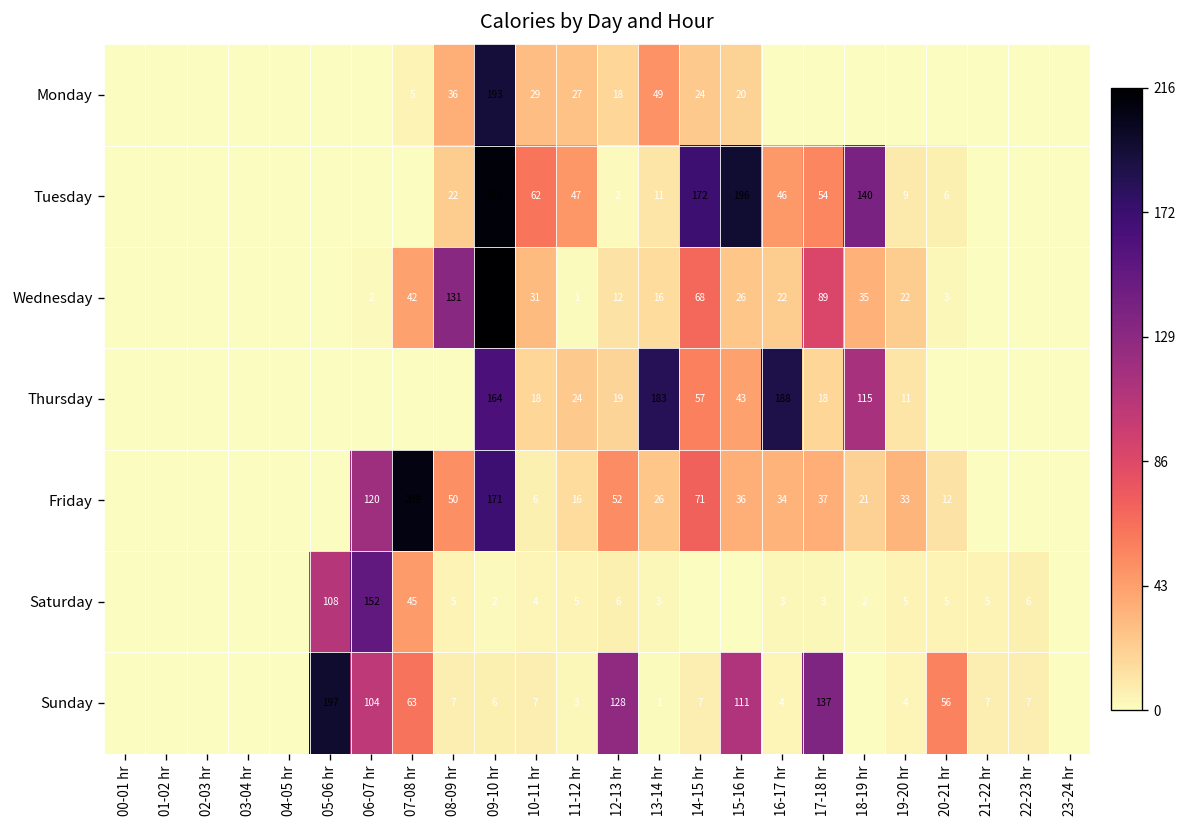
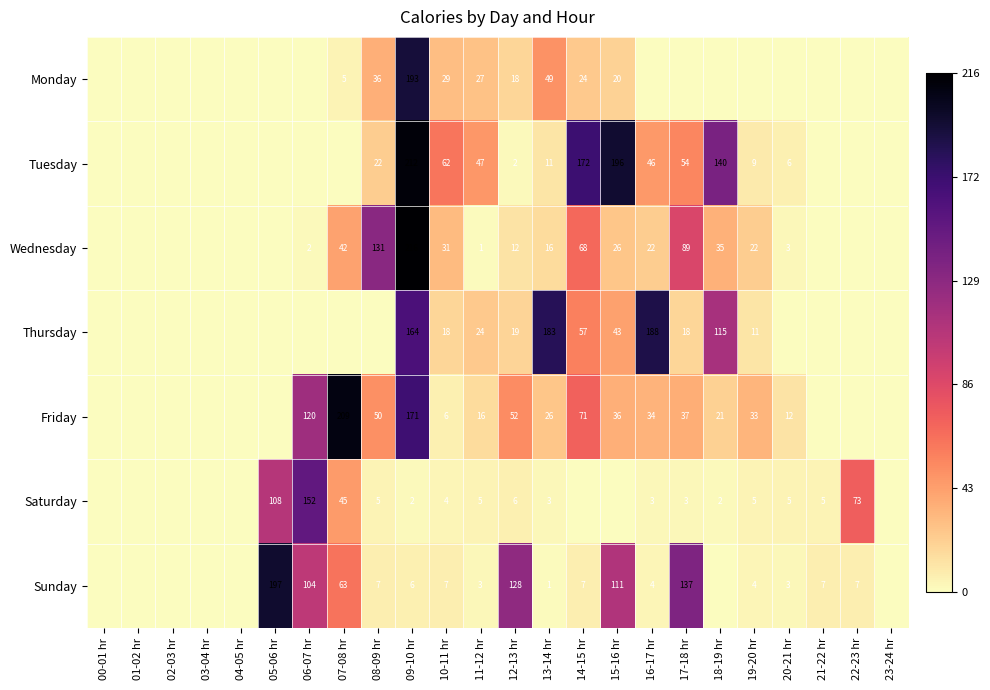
Saturday, 22-23 hr: 6 -> 73
Sunday, 20-21 hr: 56 -> 3
